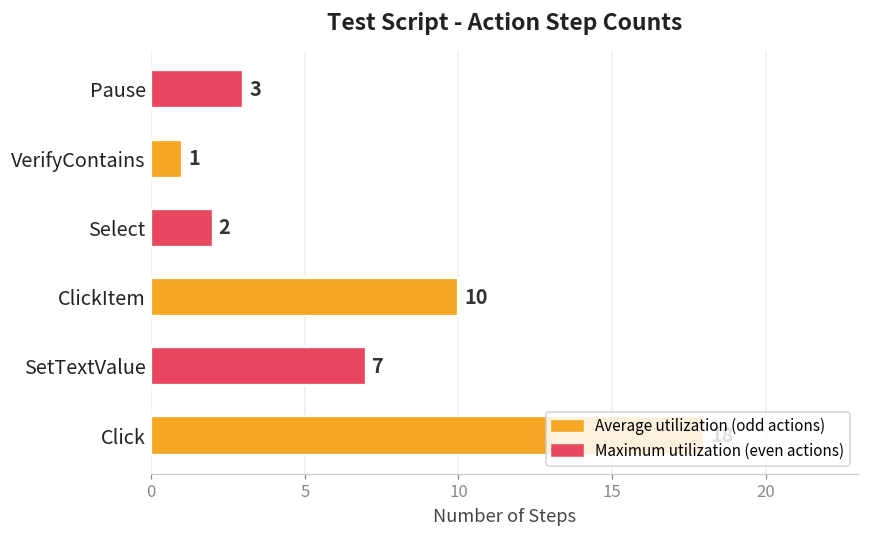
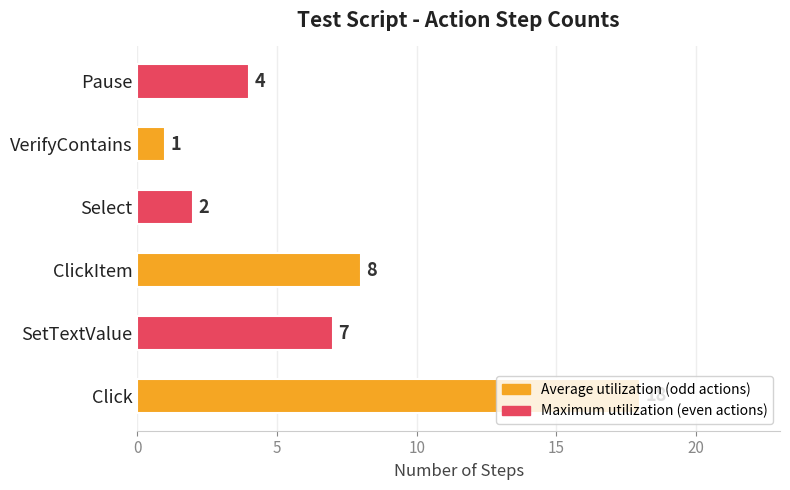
Pause: 3 -> 4
ClickItem: 10 -> 8
